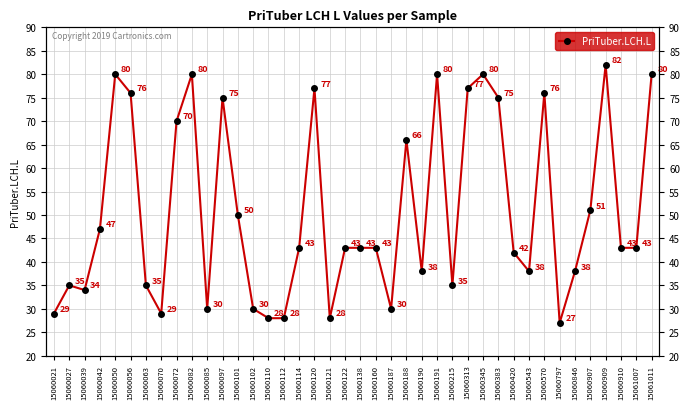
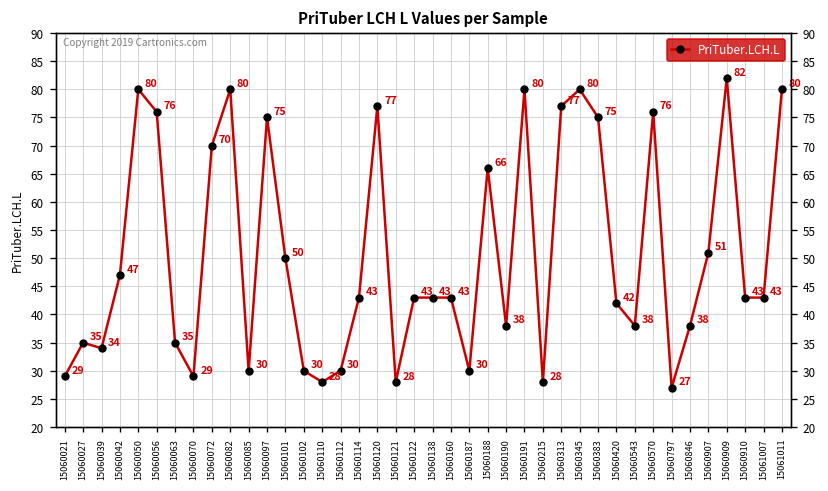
15060112: 28 -> 30
15060215: 35 -> 28
